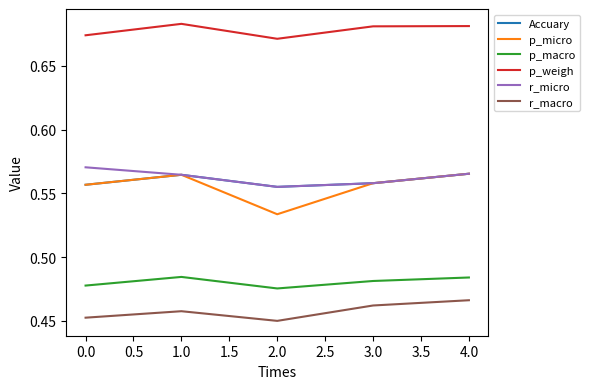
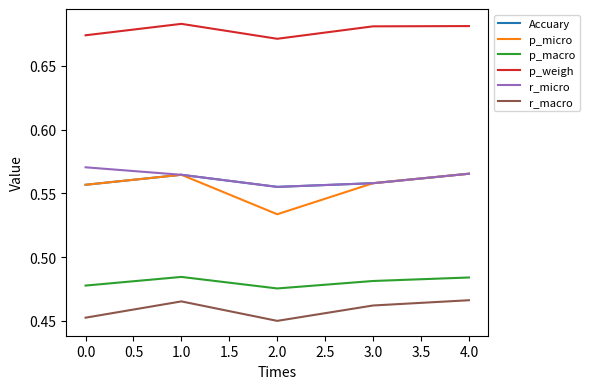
r_macro, 1.0: 0.458 -> 0.465
